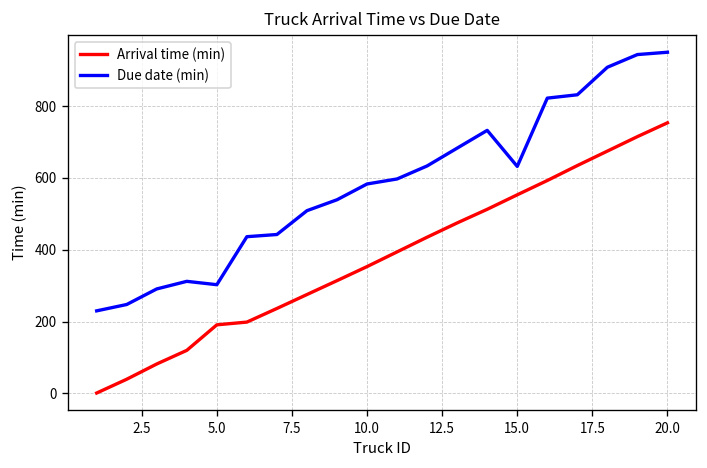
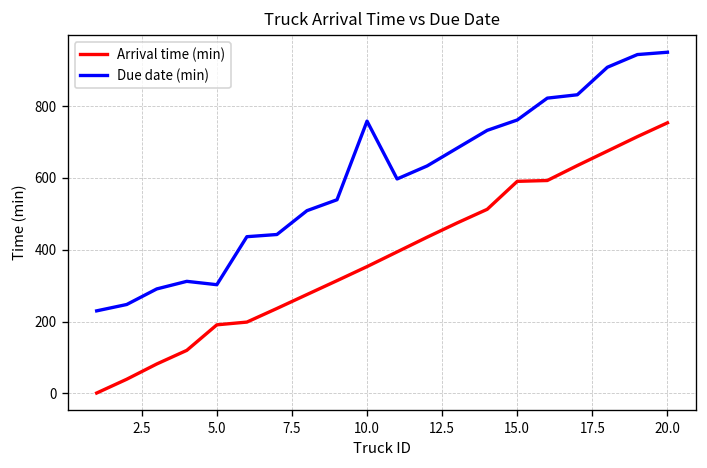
Due date (min), 10.0: 580 -> 760
Arrival time (min), 15.0: 550 -> 590
Due date (min), 15.0: 630 -> 760
